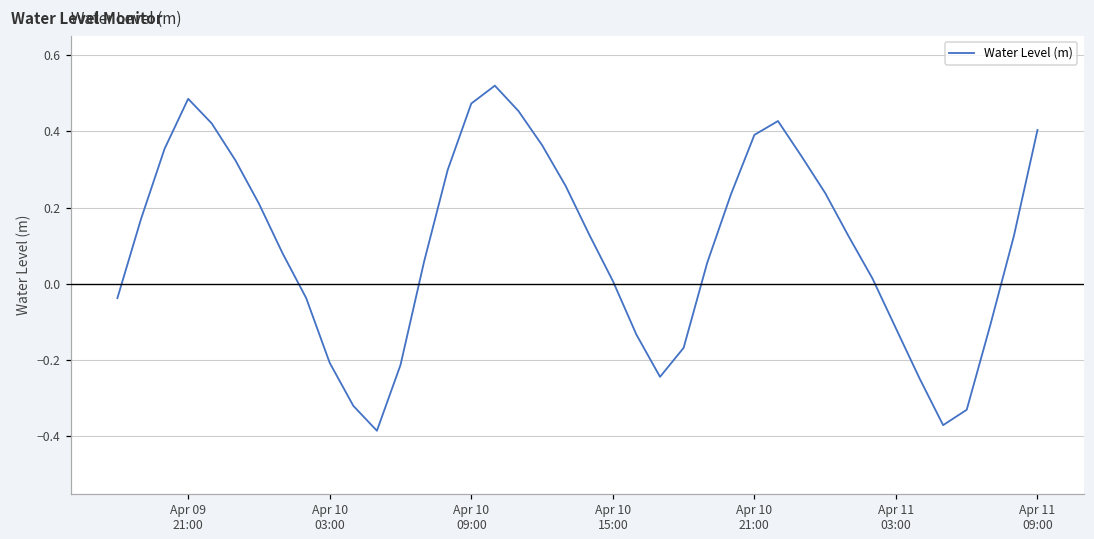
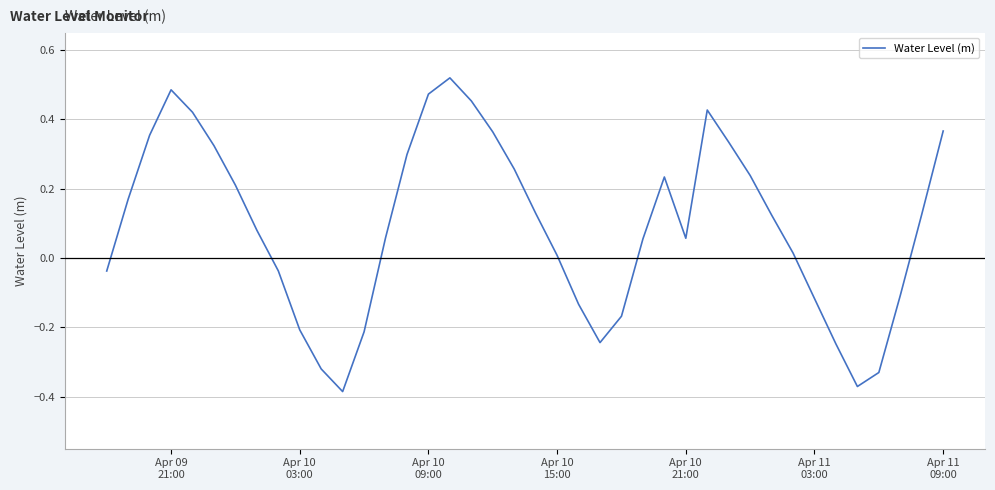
Apr 10 21:00: 0.39 -> 0.06
Apr 11 09:00: 0.40 -> 0.37
